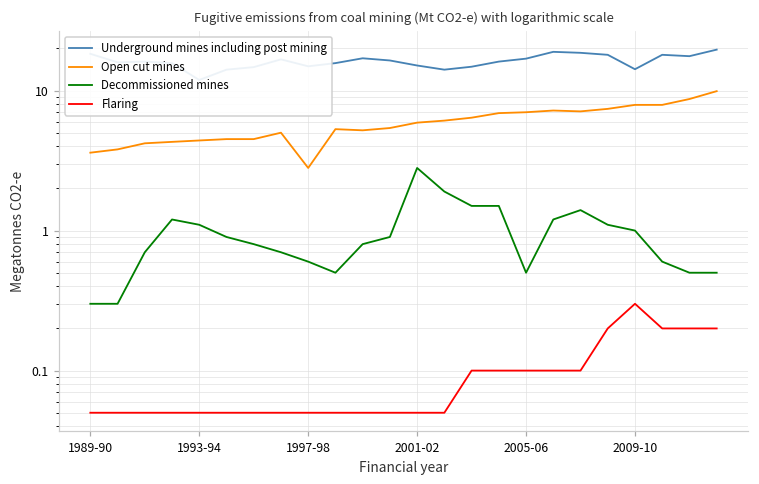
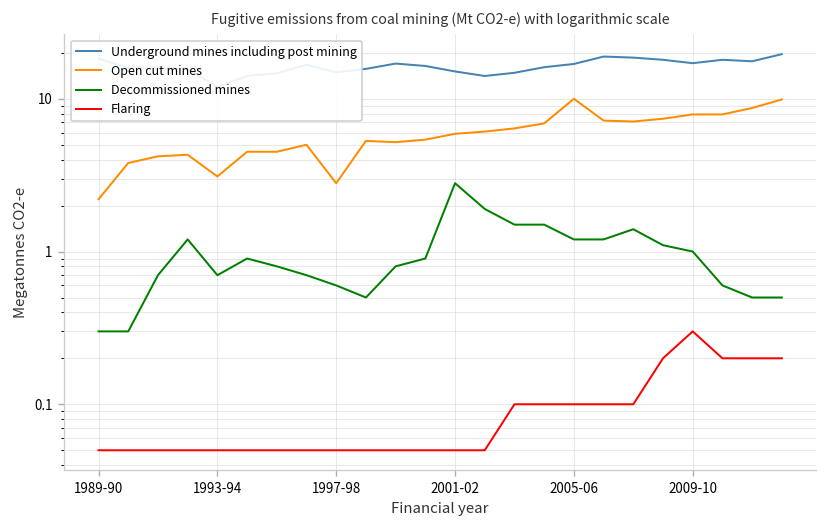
Open cut mines, 1989-90: 3.6 -> 2.2
Open cut mines, 1993-94: 4.4 -> 3.1
Decommissioned mines, 1993-94: 1.1 -> 0.7
Open cut mines, 2005-06: 7 -> 10
Decommissioned mines, 2005-06: 0.5 -> 1.2
Underground mines including post mining, 2009-10: 14 -> 17
